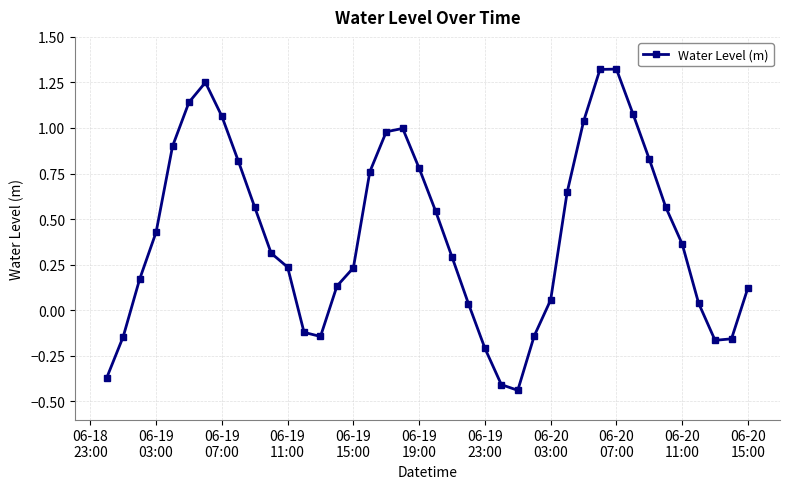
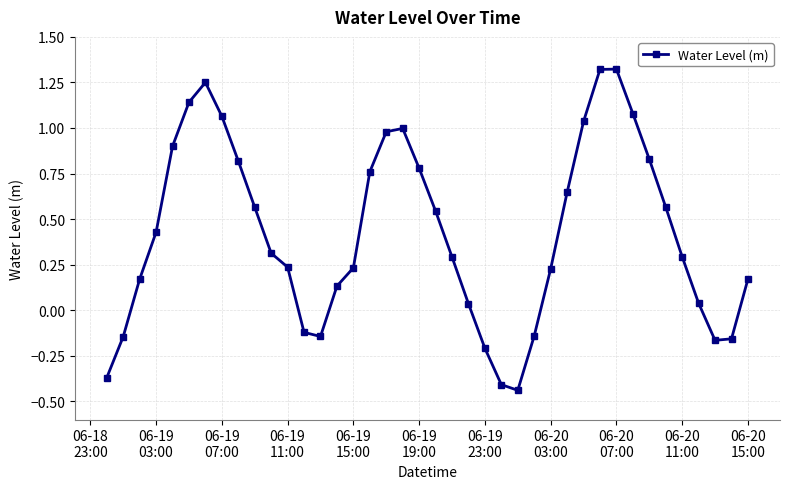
06-20 03:00: 0.06 -> 0.23
06-20 11:00: 0.36 -> 0.29
06-20 15:00: 0.12 -> 0.17
